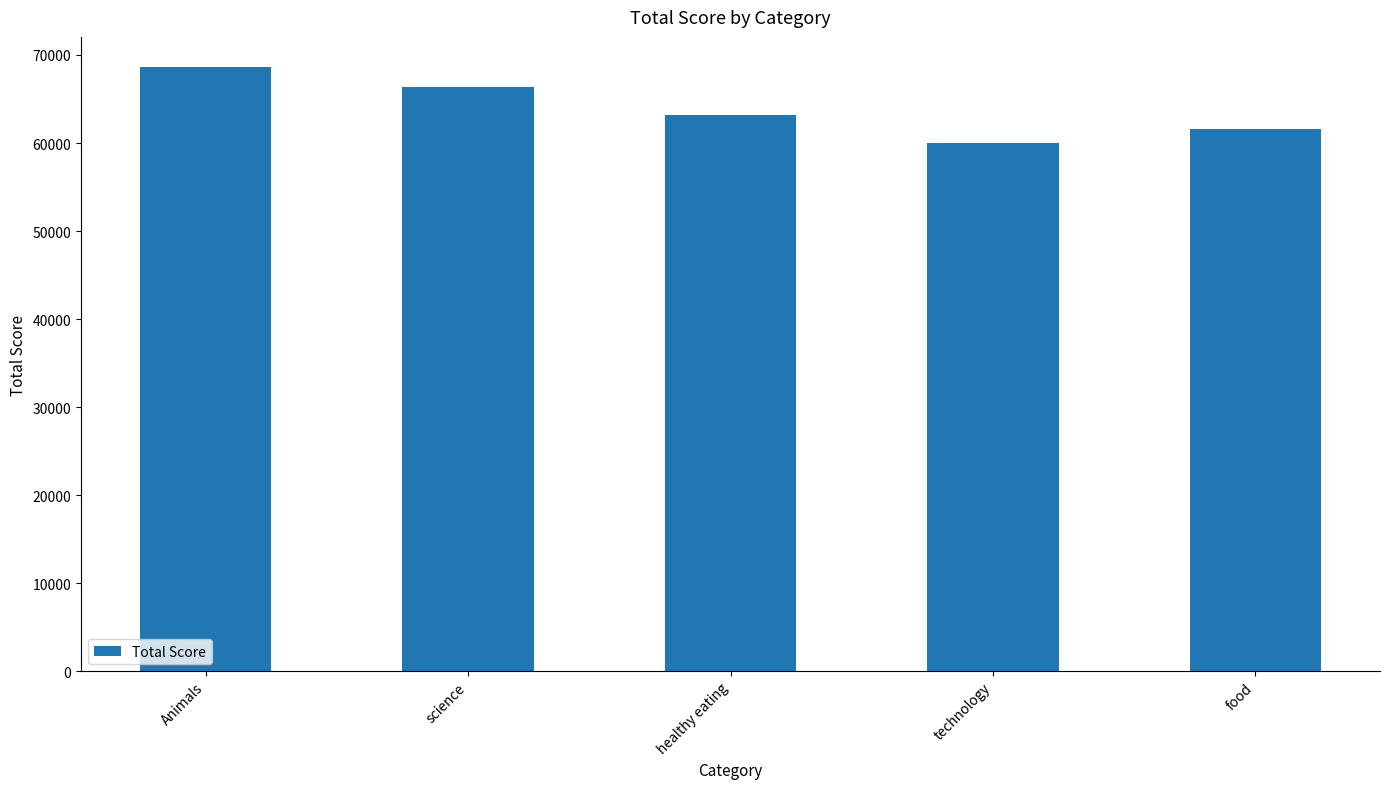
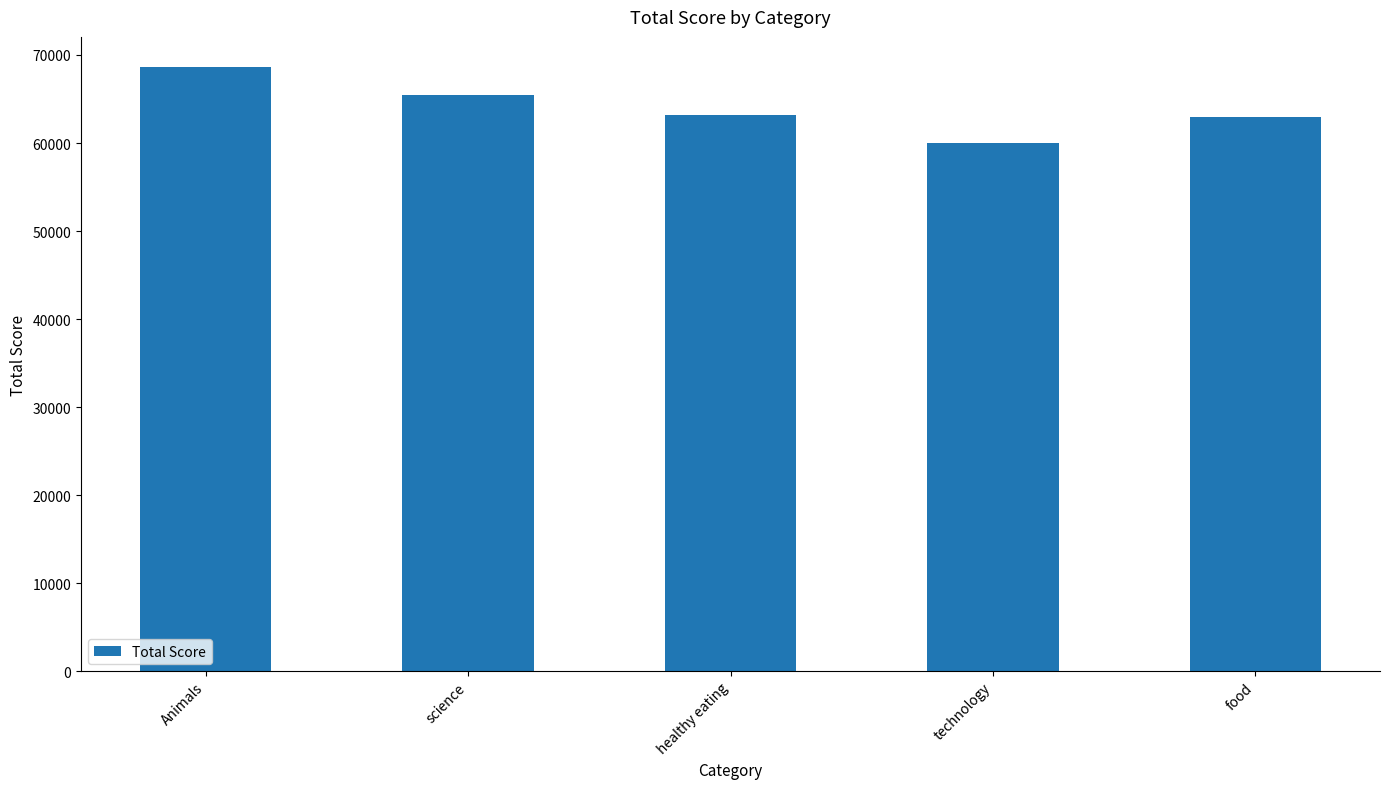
science: 66000 -> 65000
food: 62000 -> 63000
